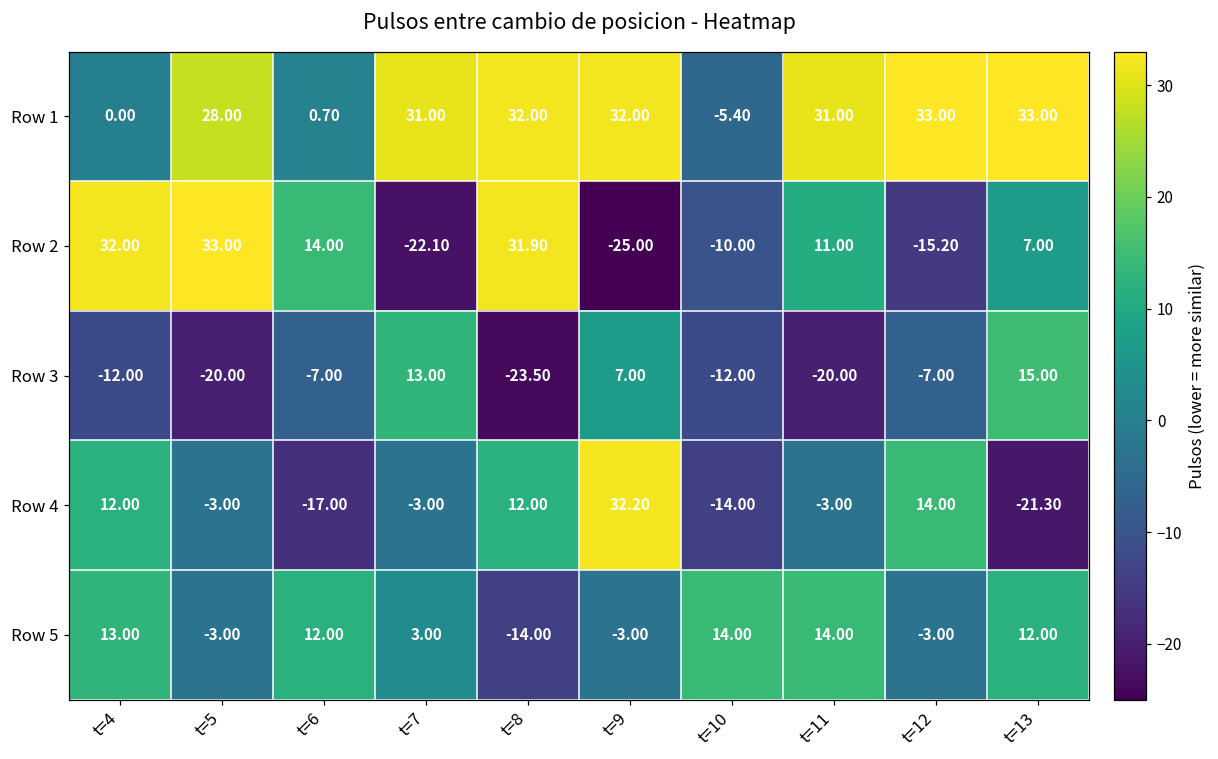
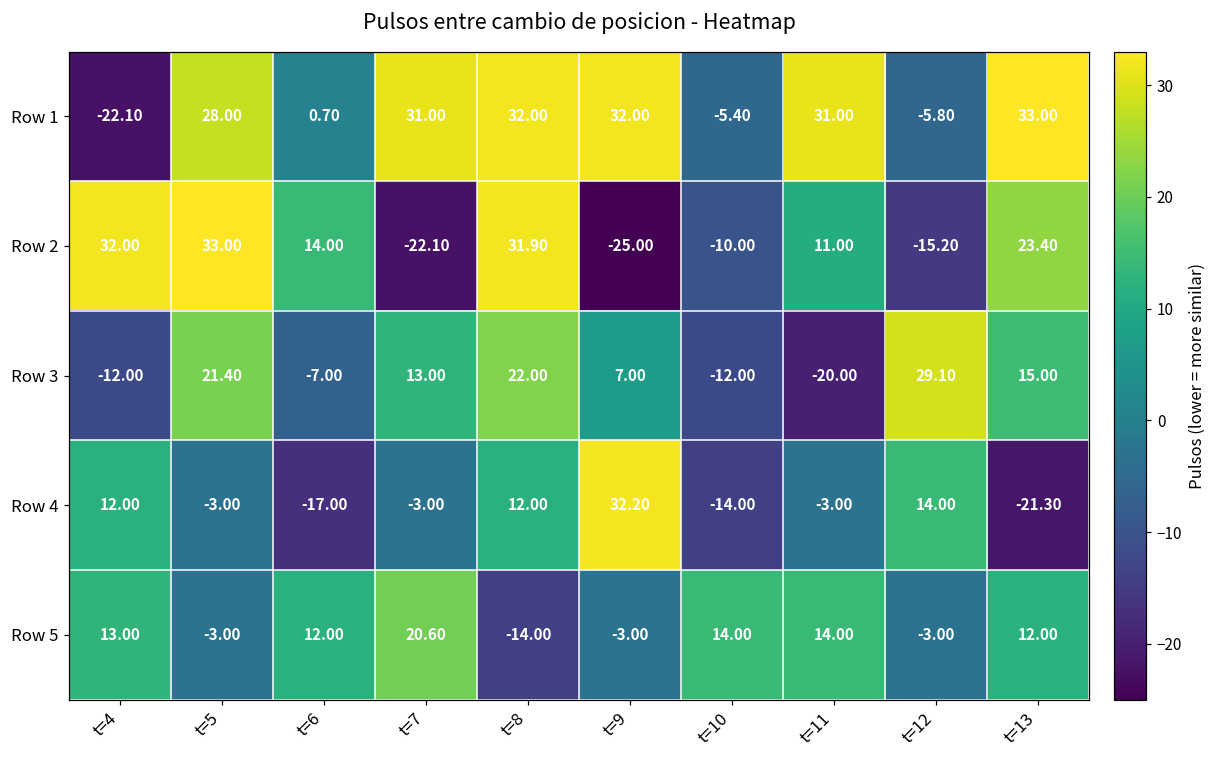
Row 1, t=4: 0.00 -> -22.10
Row 1, t=12: 33.00 -> -5.80
Row 2, t=13: 7.00 -> 23.40
Row 3, t=5: -20.00 -> 21.40
Row 3, t=8: -23.50 -> 22.00
Row 3, t=12: -7.00 -> 29.10
Row 5, t=7: 3.00 -> 20.60
